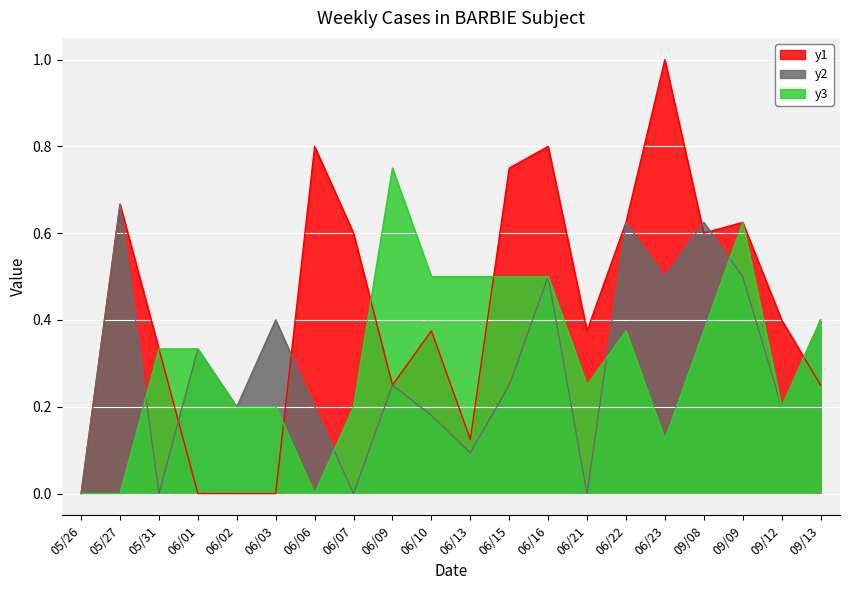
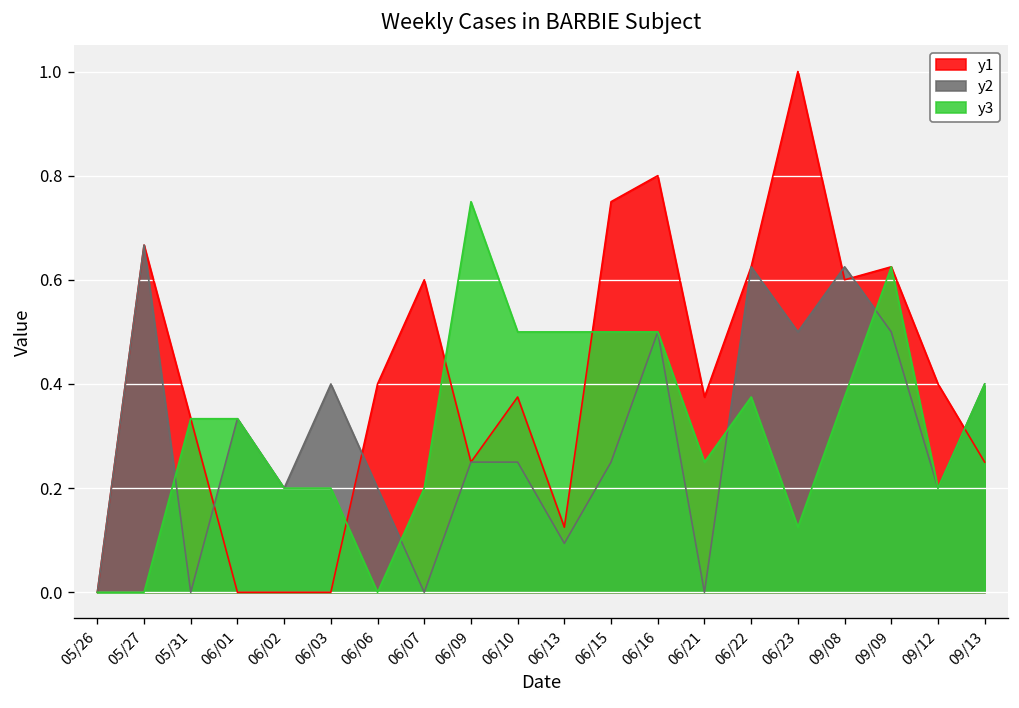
y1, 06/06: 0.8 -> 0.4
y2, 06/10: 0.18 -> 0.25
